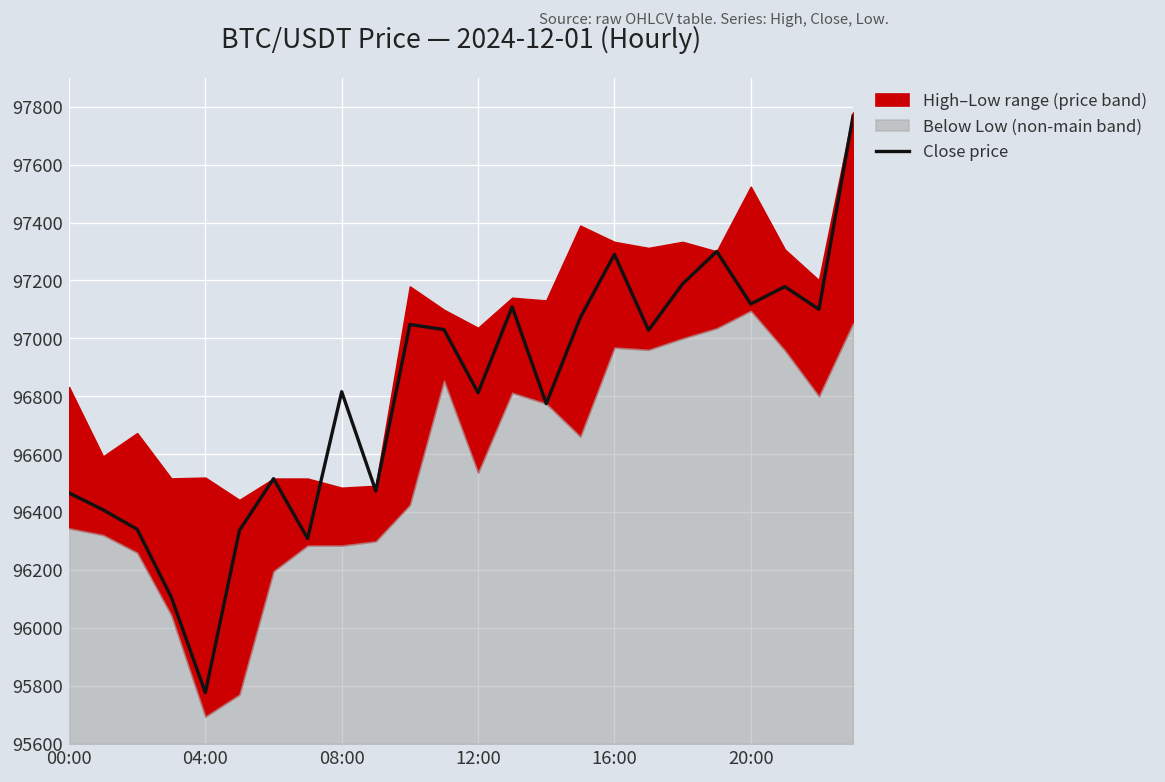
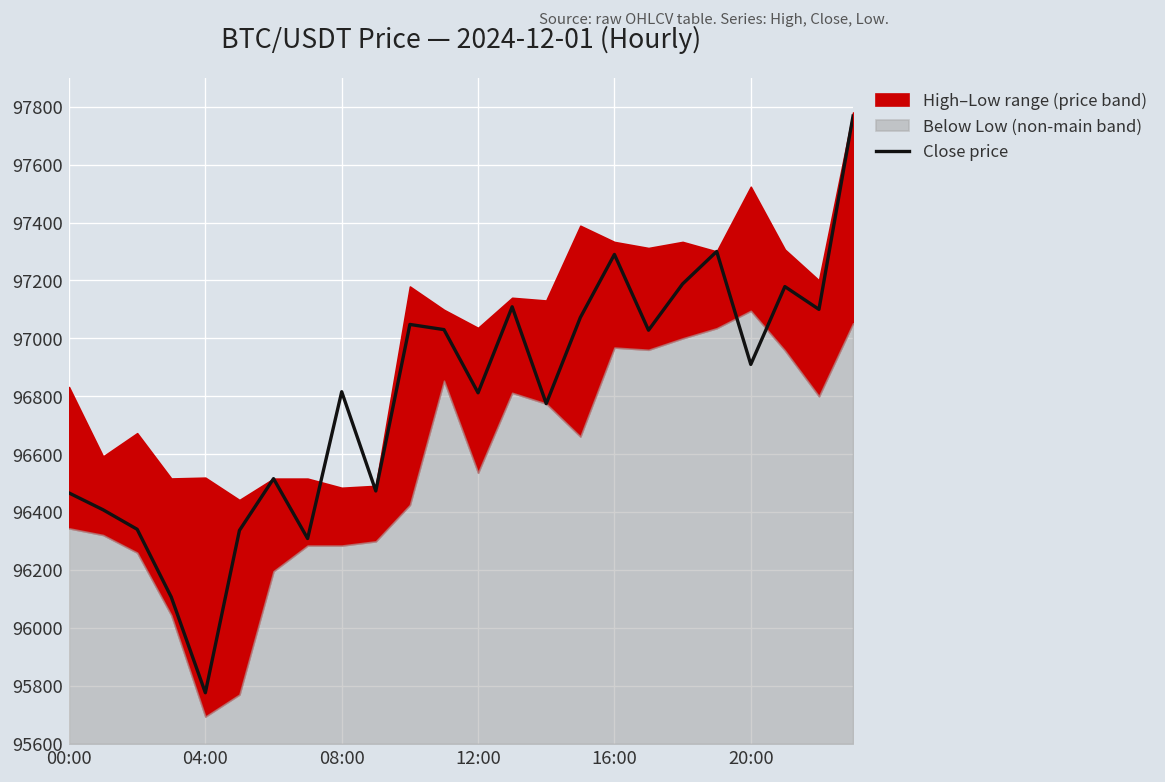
Close price, 20:00: 97120 -> 96910
